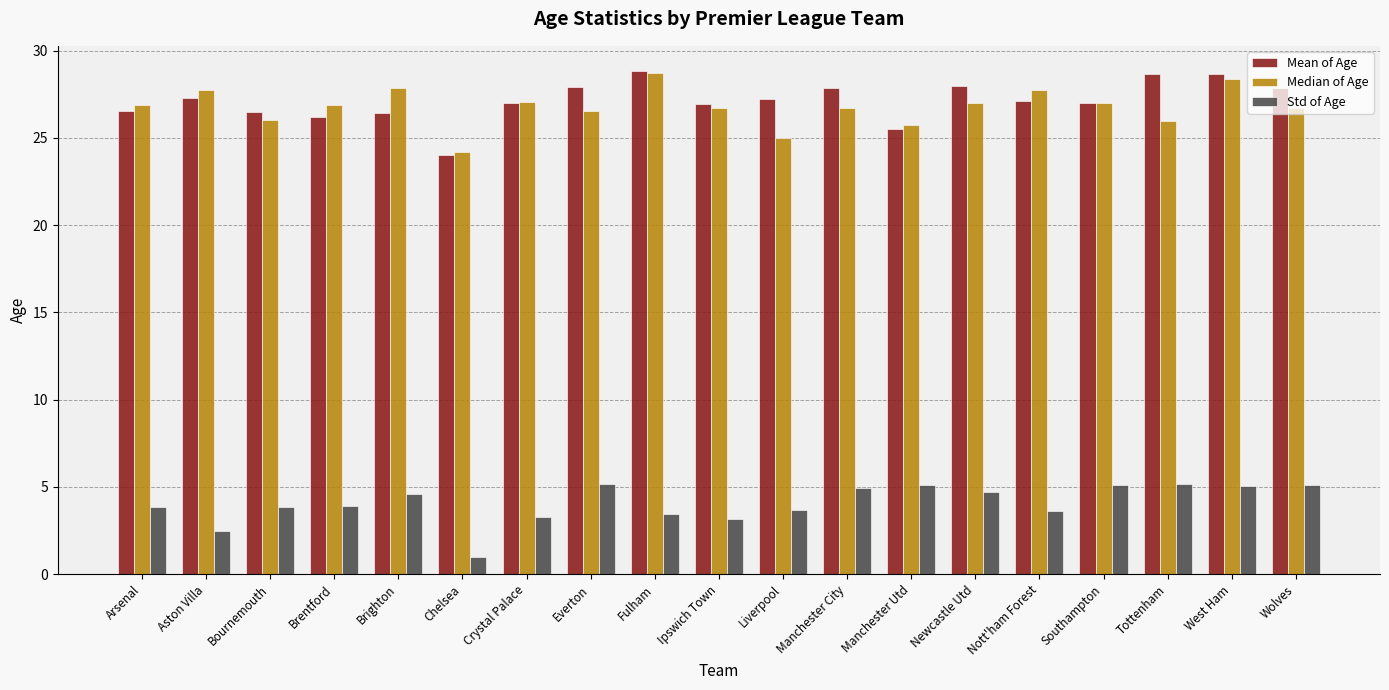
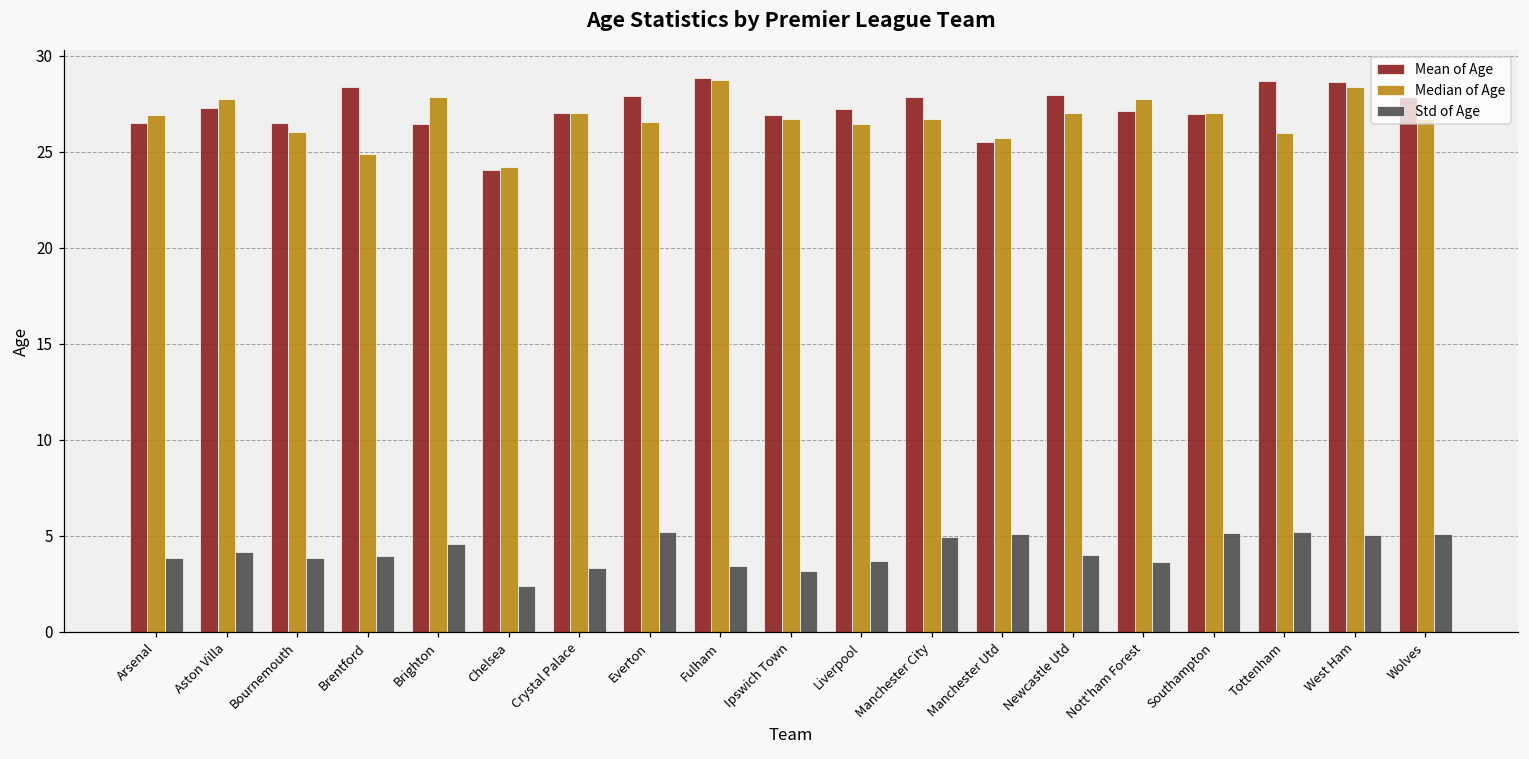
Std of Age, Aston Villa: 2.5 -> 4.1
Mean of Age, Brentford: 26.2 -> 28.4
Median of Age, Brentford: 26.9 -> 24.9
Std of Age, Chelsea: 1.0 -> 2.4
Median of Age, Liverpool: 25.0 -> 26.5
Std of Age, Newcastle Utd: 4.7 -> 4.0
